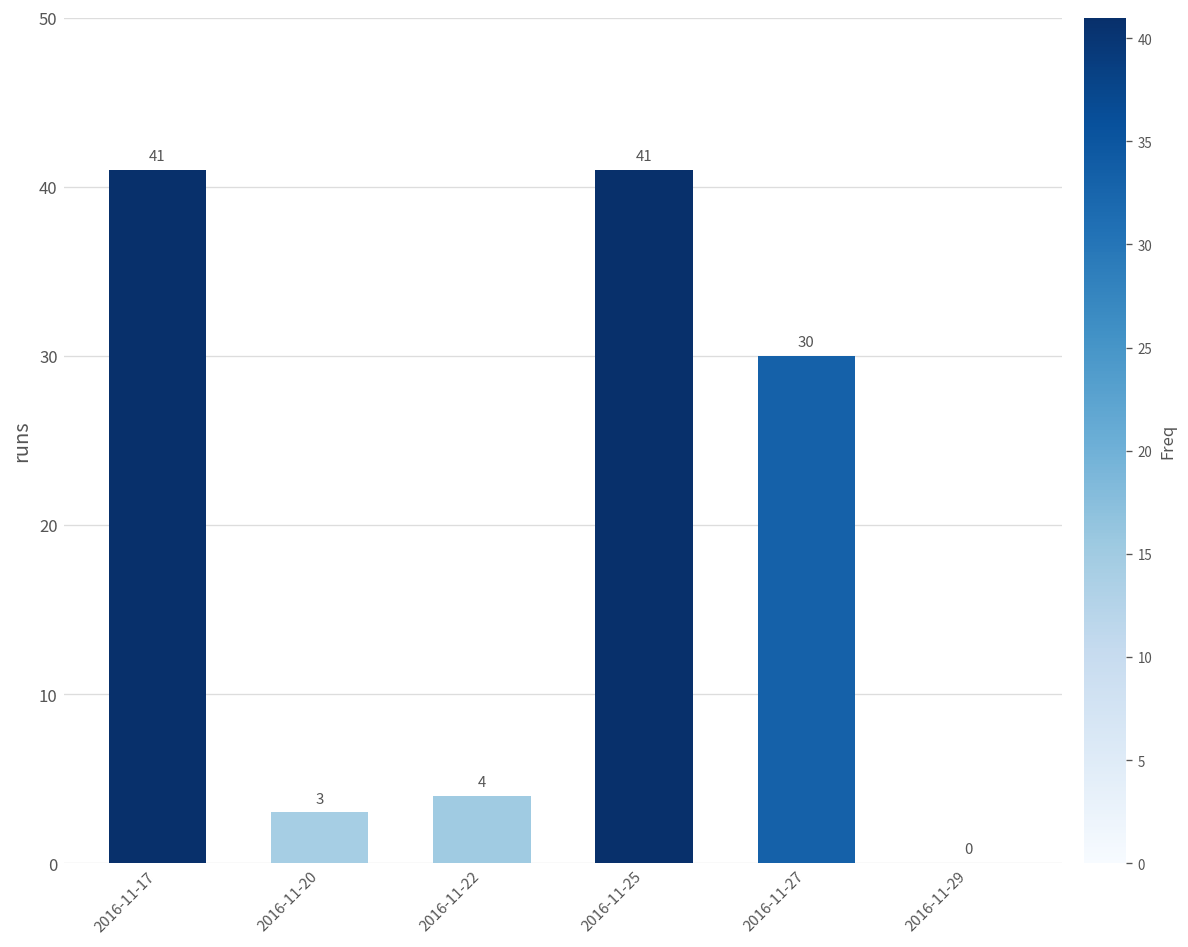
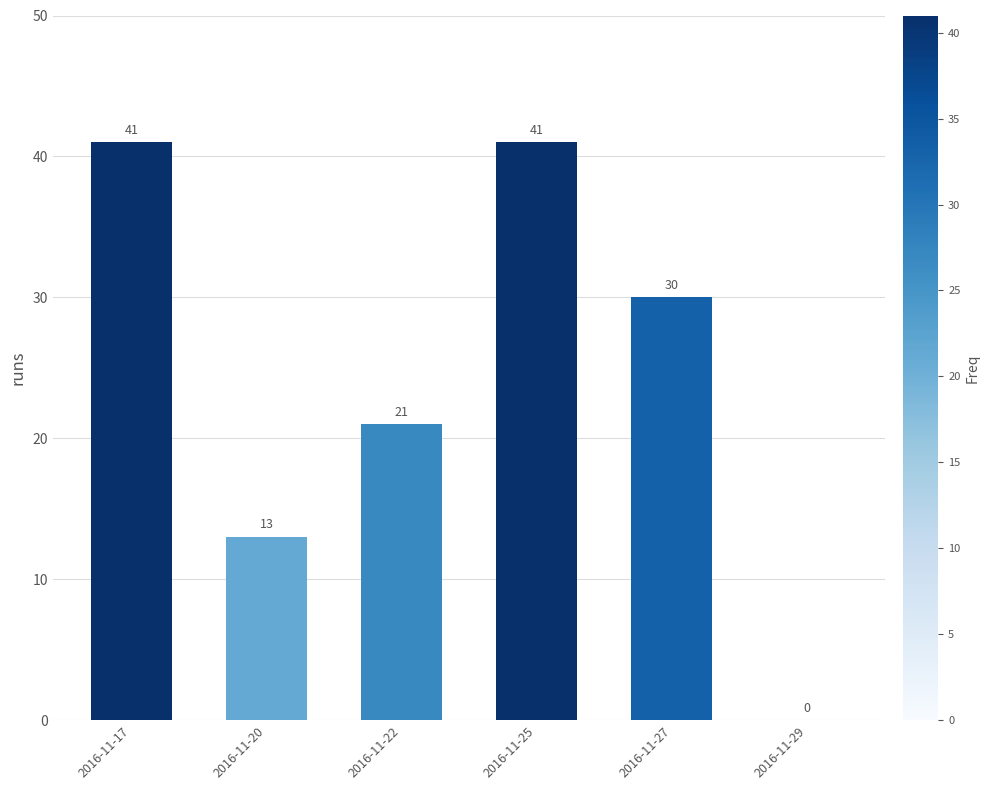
2016-11-20: 3 -> 13
2016-11-22: 4 -> 21
